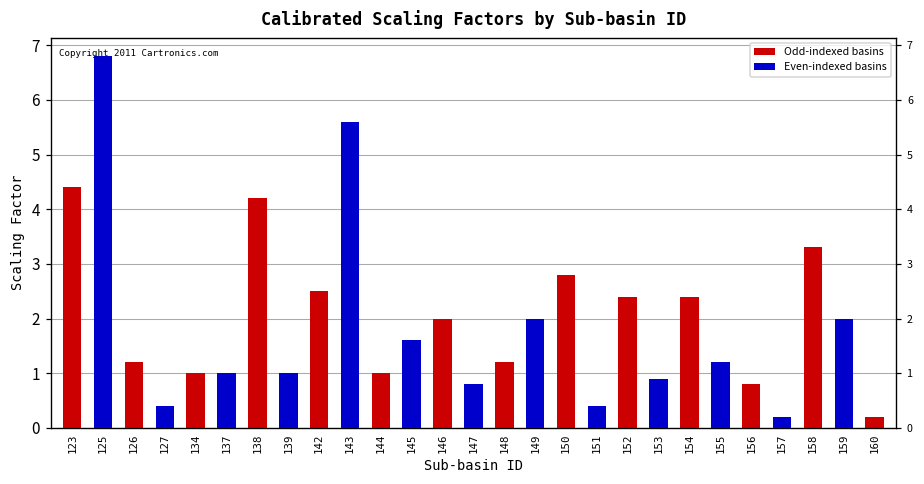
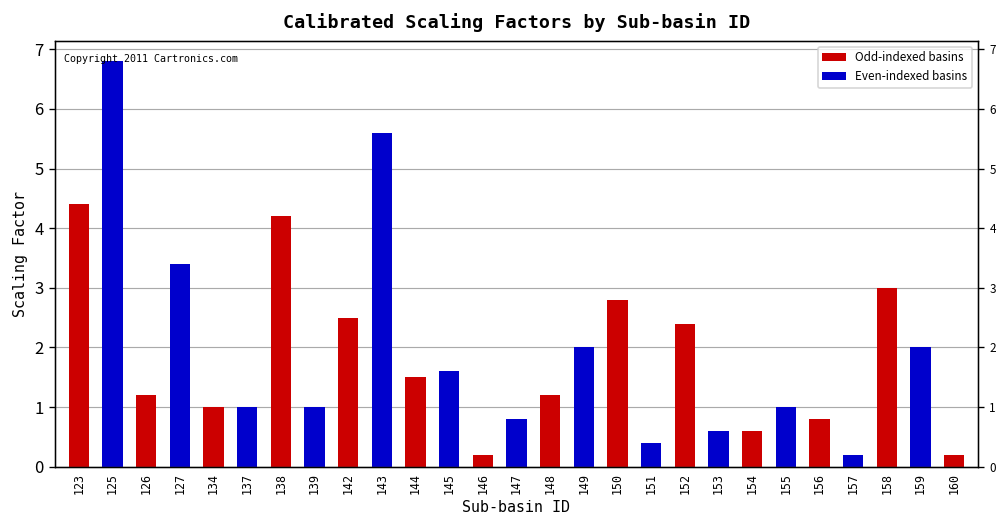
127: 0.4 -> 3.4
144: 1.0 -> 1.5
146: 2.0 -> 0.2
153: 0.9 -> 0.6
154: 2.4 -> 0.6
155: 1.2 -> 1.0
158: 3.3 -> 3.0
